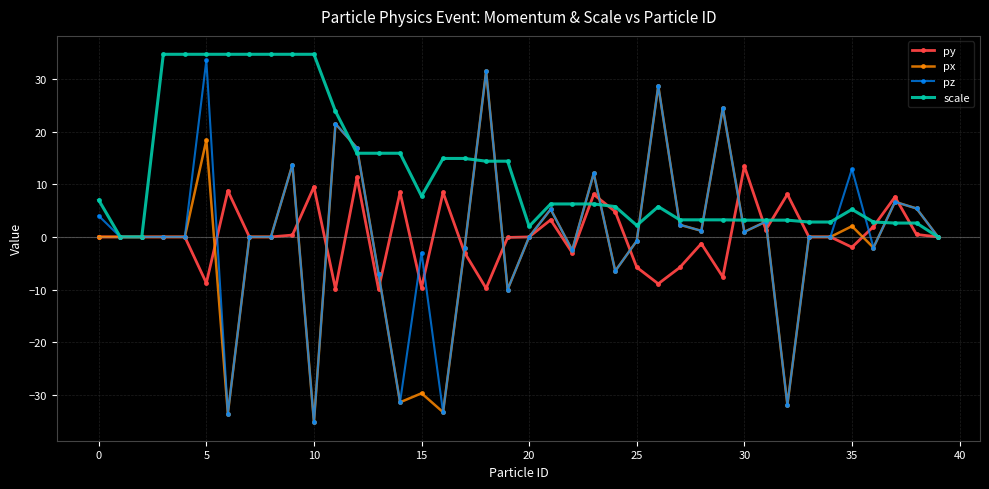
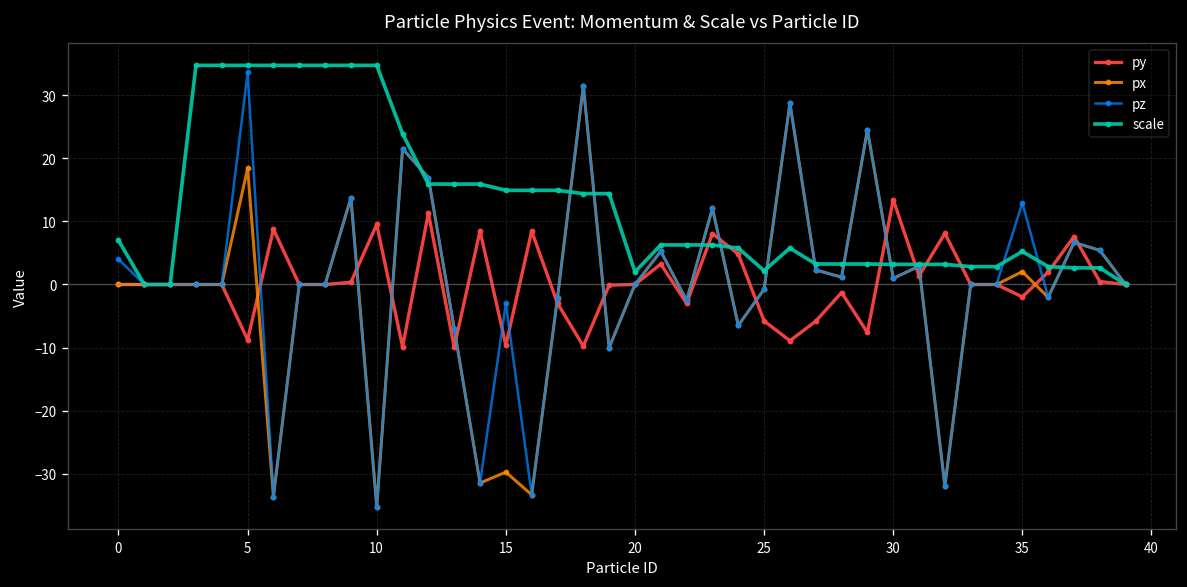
scale, 15: 8 -> 15
